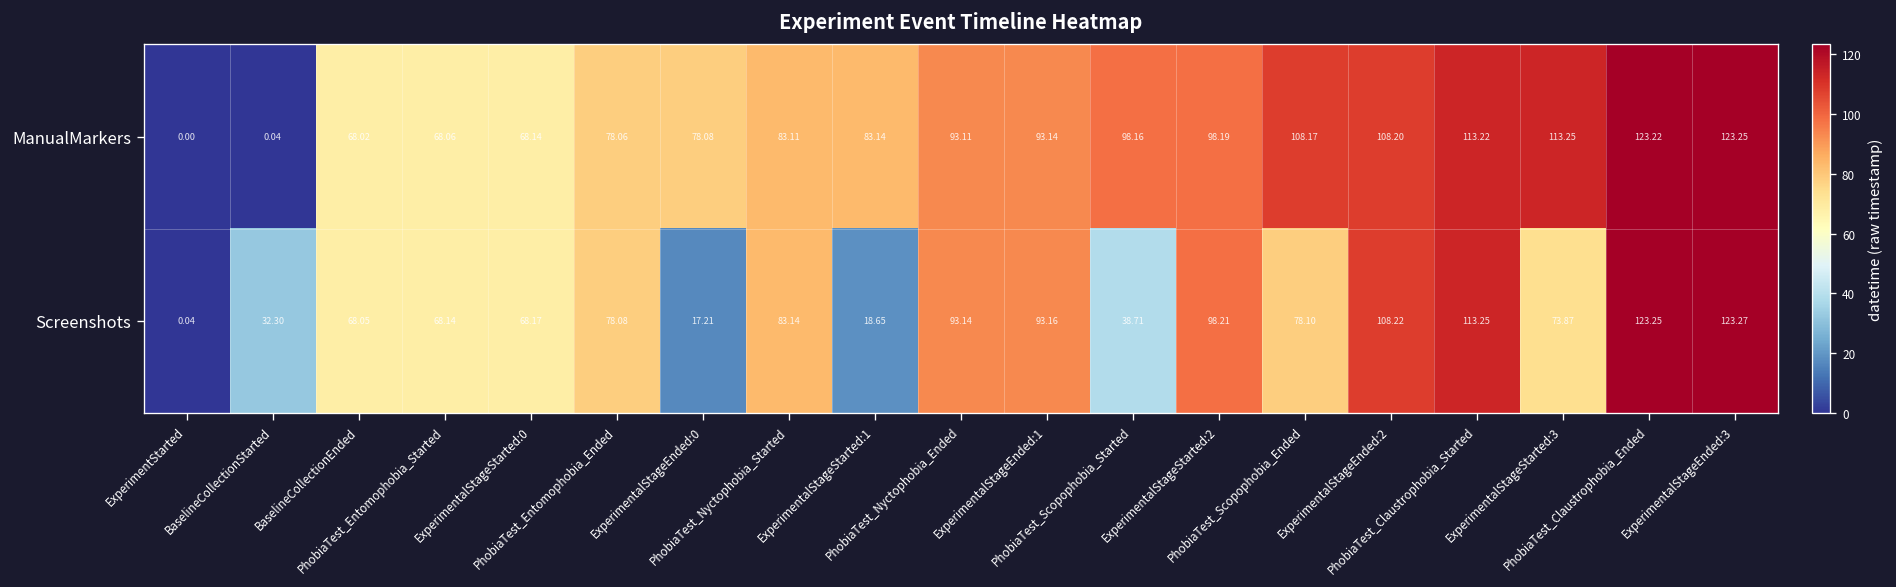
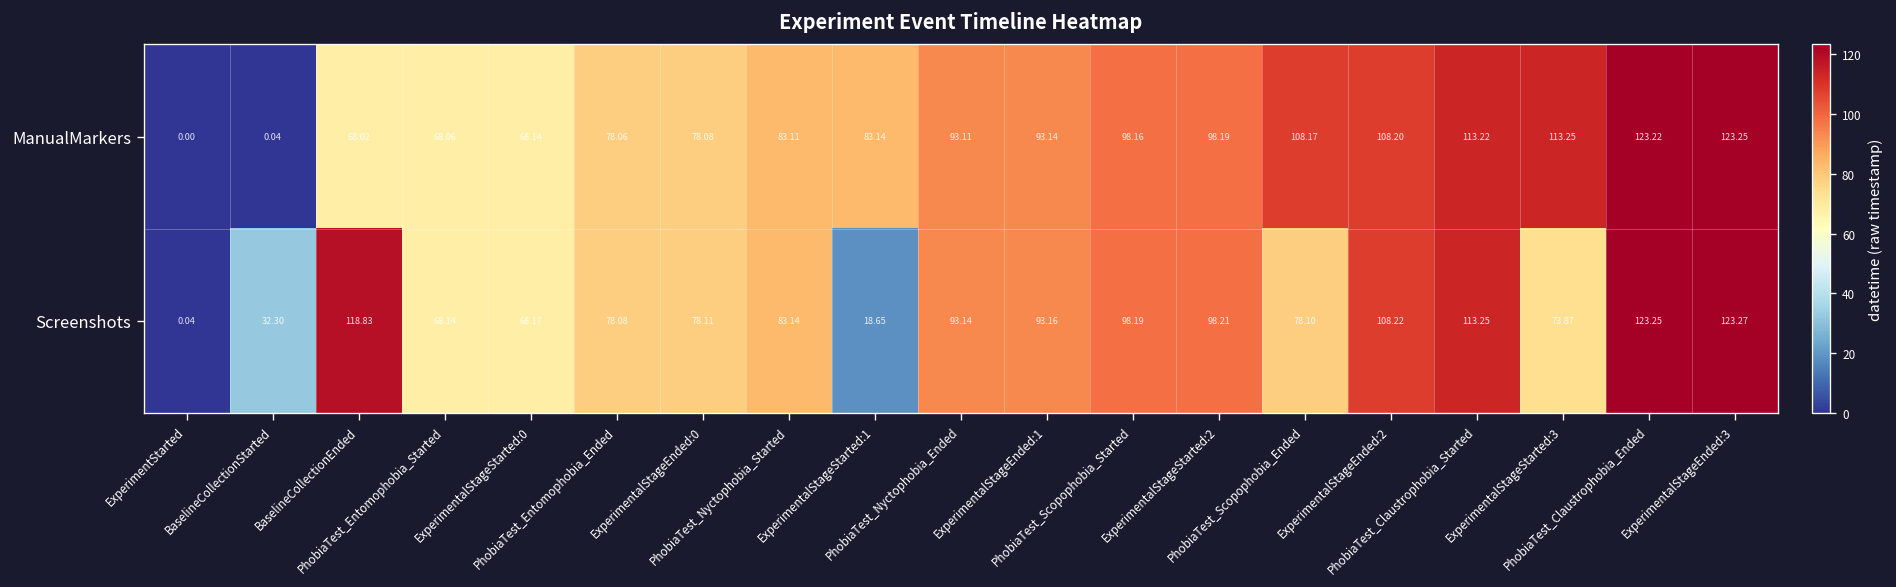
Screenshots, BaselineCollectionEnded: 68.05 -> 118.83
Screenshots, ExperimentalStageEnded:0: 17.21 -> 78.11
Screenshots, PhobiaTest_Scopophobia_Started: 38.71 -> 98.19
